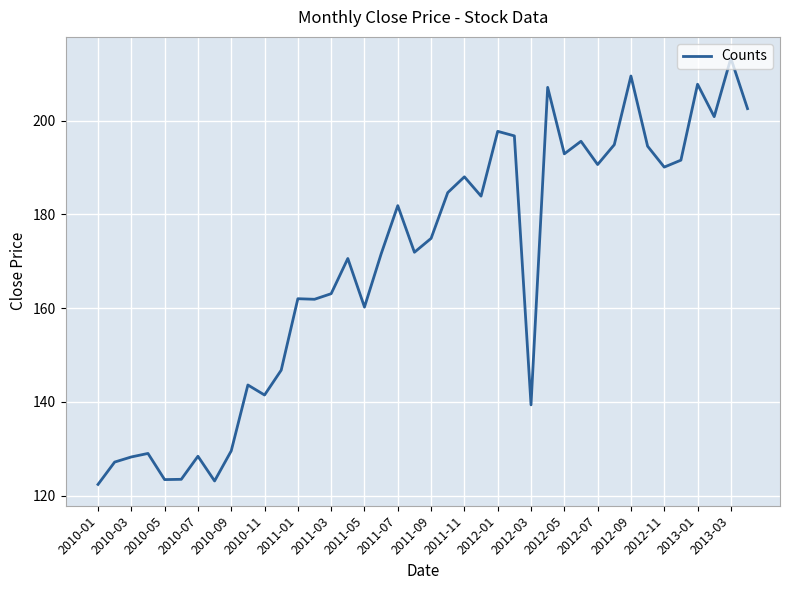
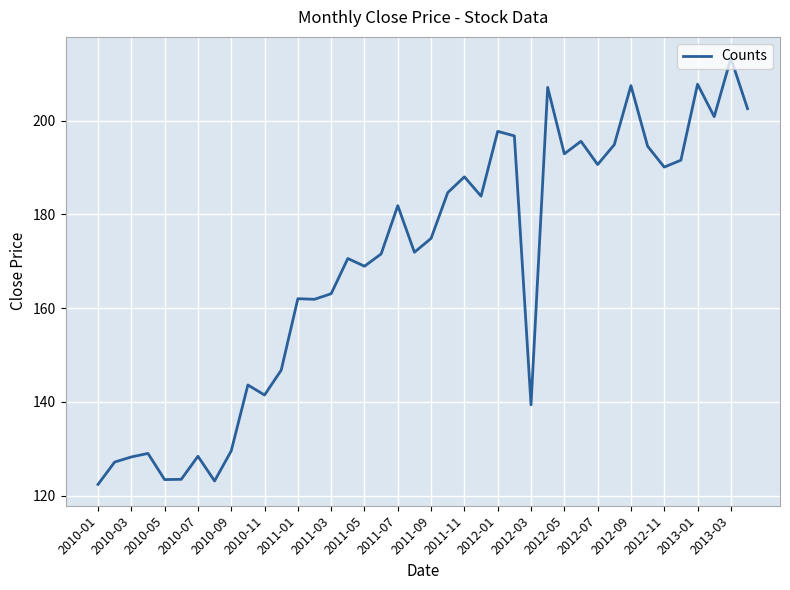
2011-05: 160 -> 169
2012-09: 210 -> 207
